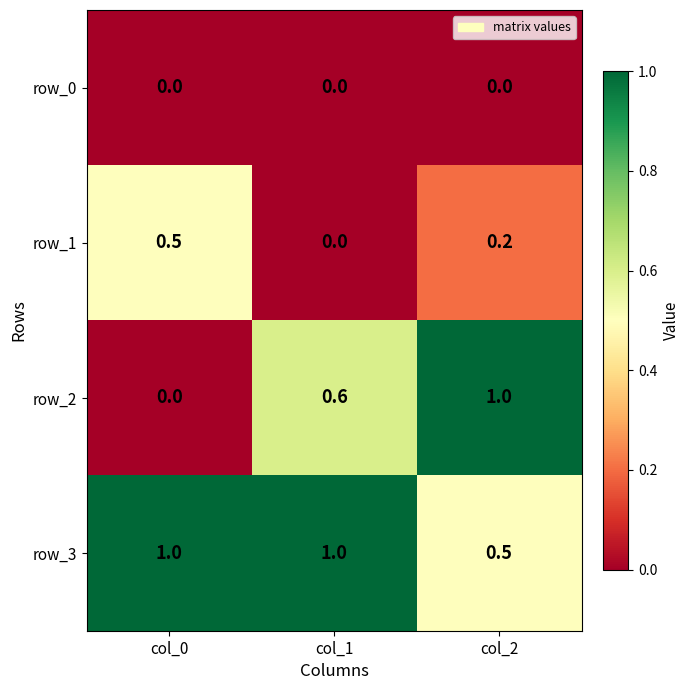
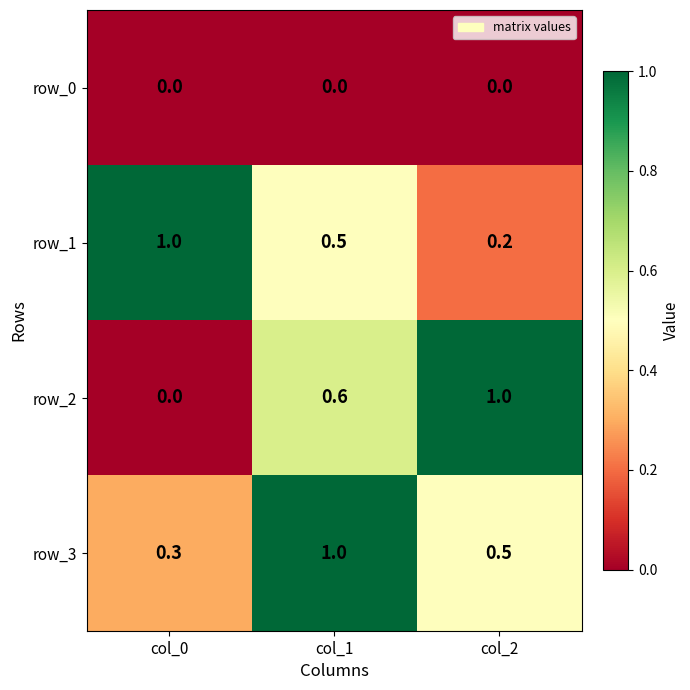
row_1, col_0: 0.5 -> 1.0
row_1, col_1: 0.0 -> 0.5
row_3, col_0: 1.0 -> 0.3
